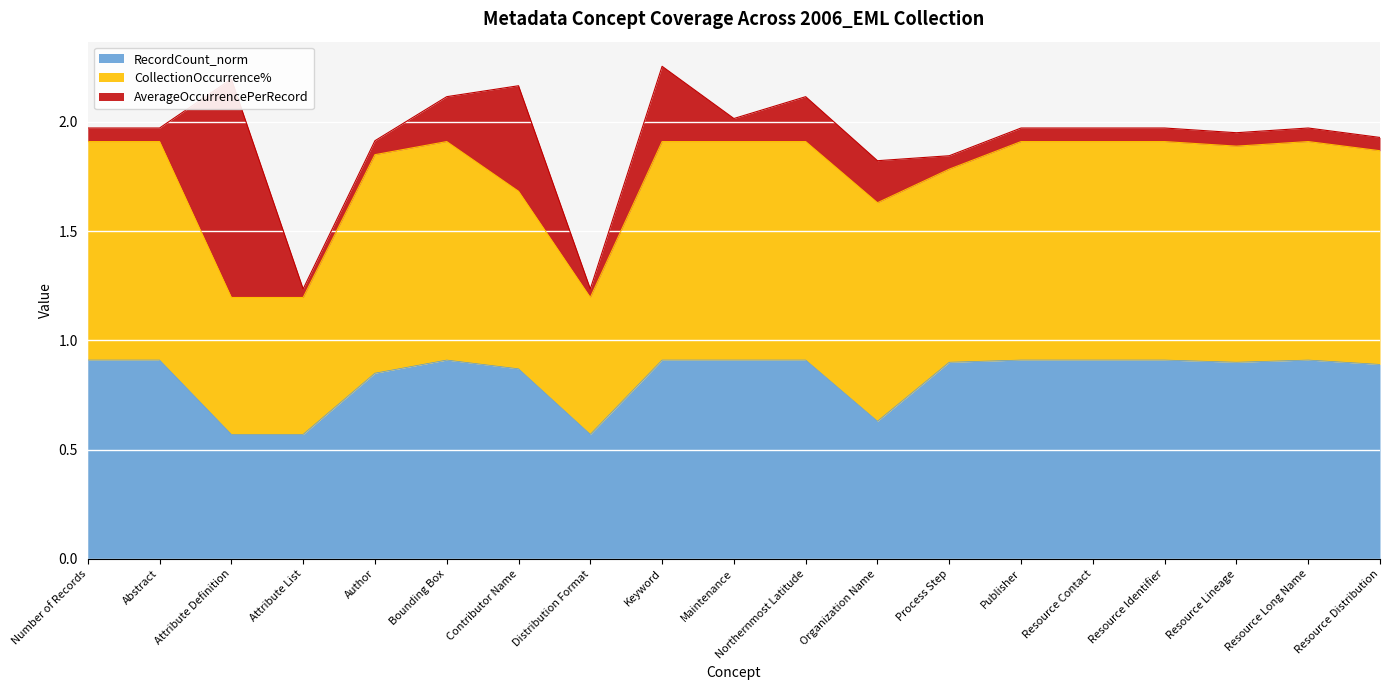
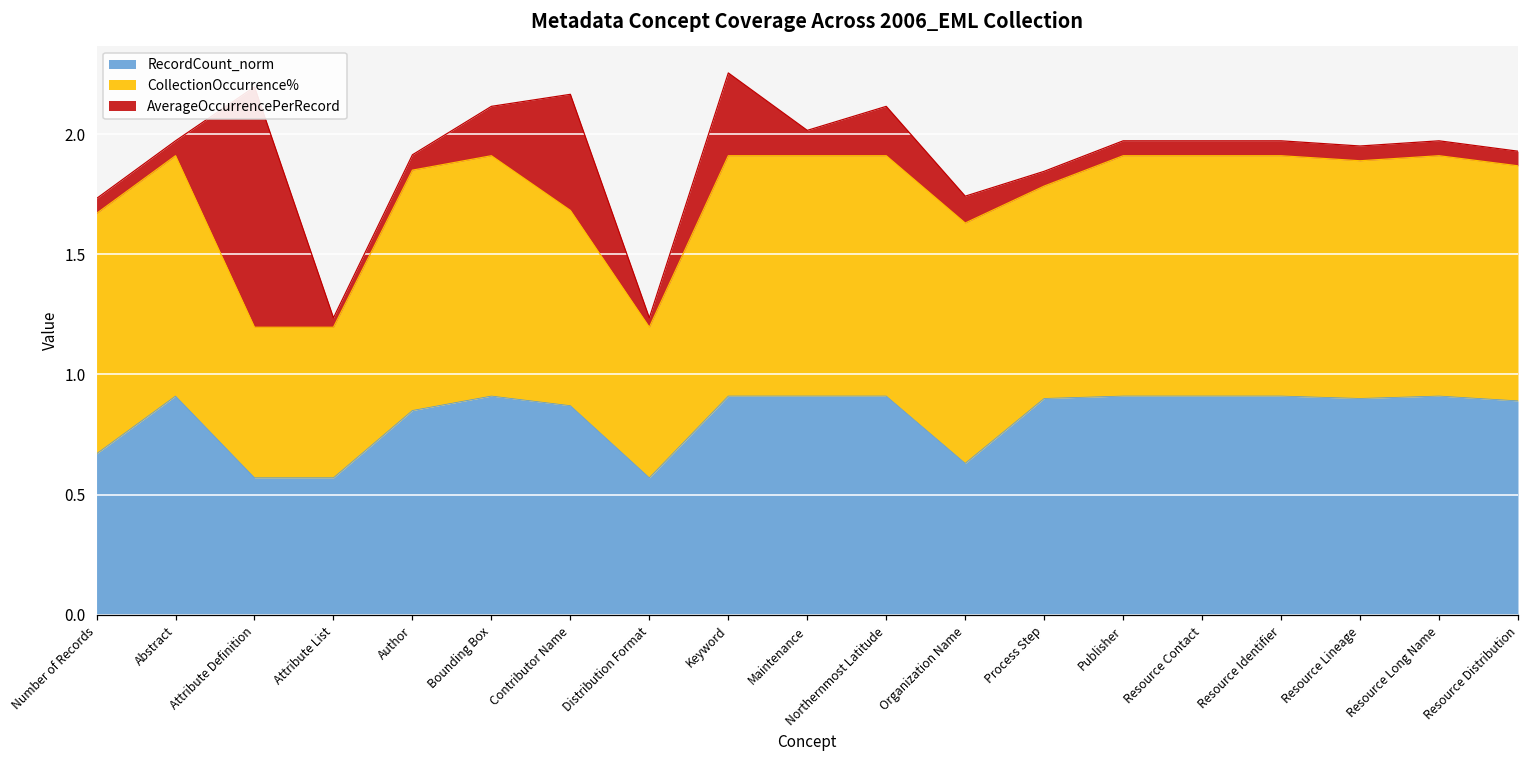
RecordCount_norm, Number of Records: 0.91 -> 0.67
AverageOccurrencePerRecord, Organization Name: 0.19 -> 0.11
